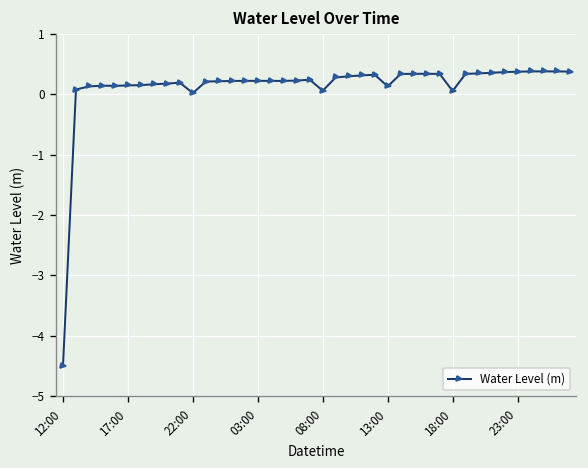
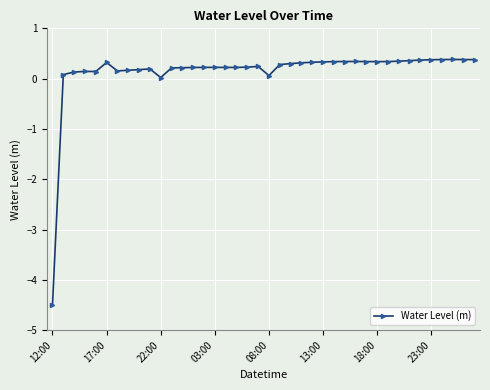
17:00: 0.1 -> 0.3
13:00: 0.1 -> 0.3
18:00: 0.1 -> 0.3
